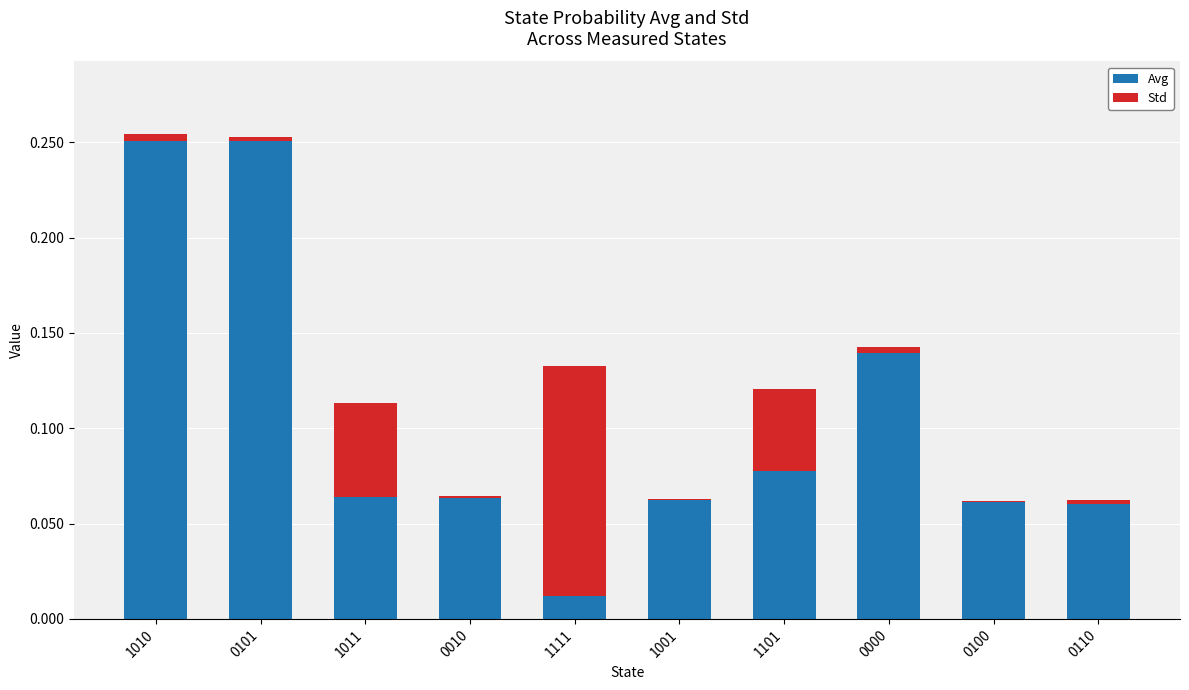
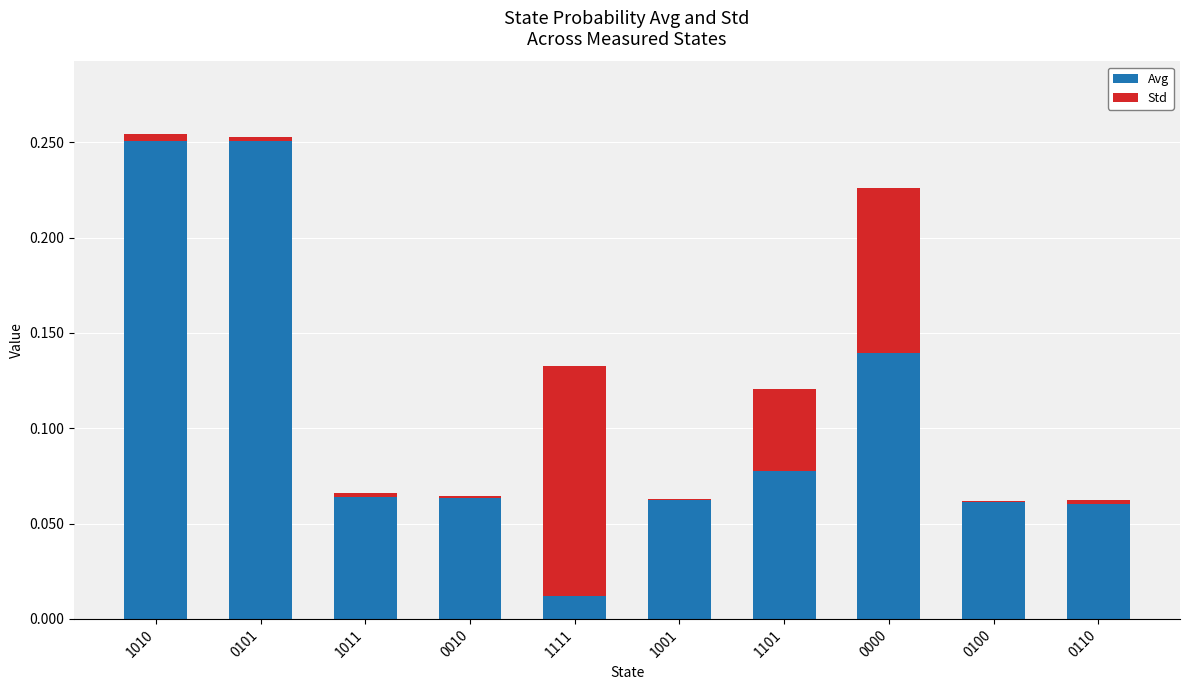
Std, 1011: 0.049 -> 0.002
Std, 0000: 0.004 -> 0.087
